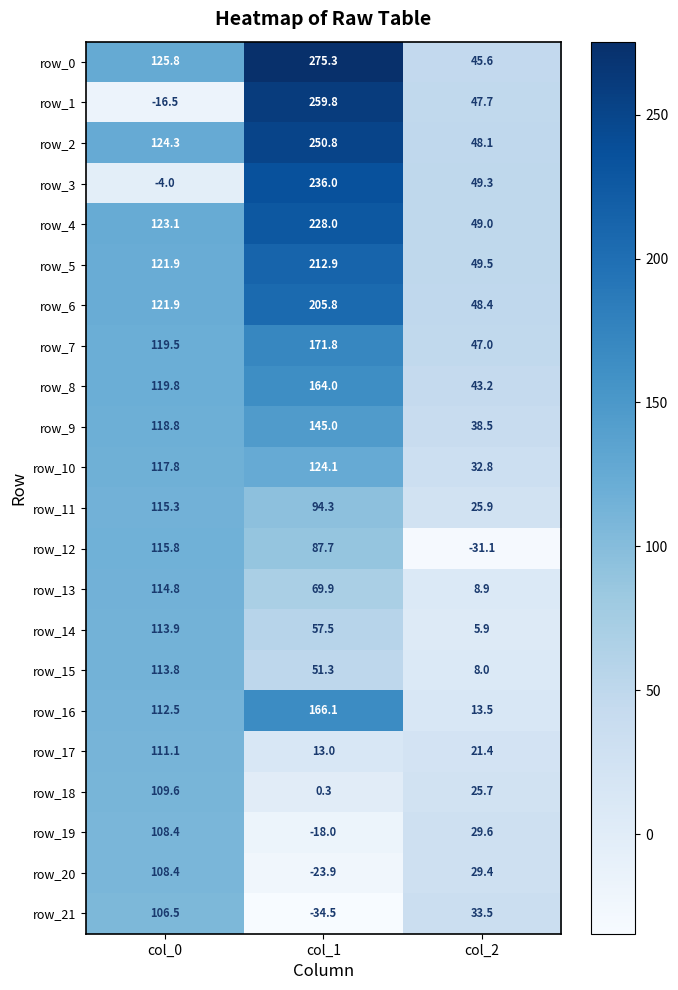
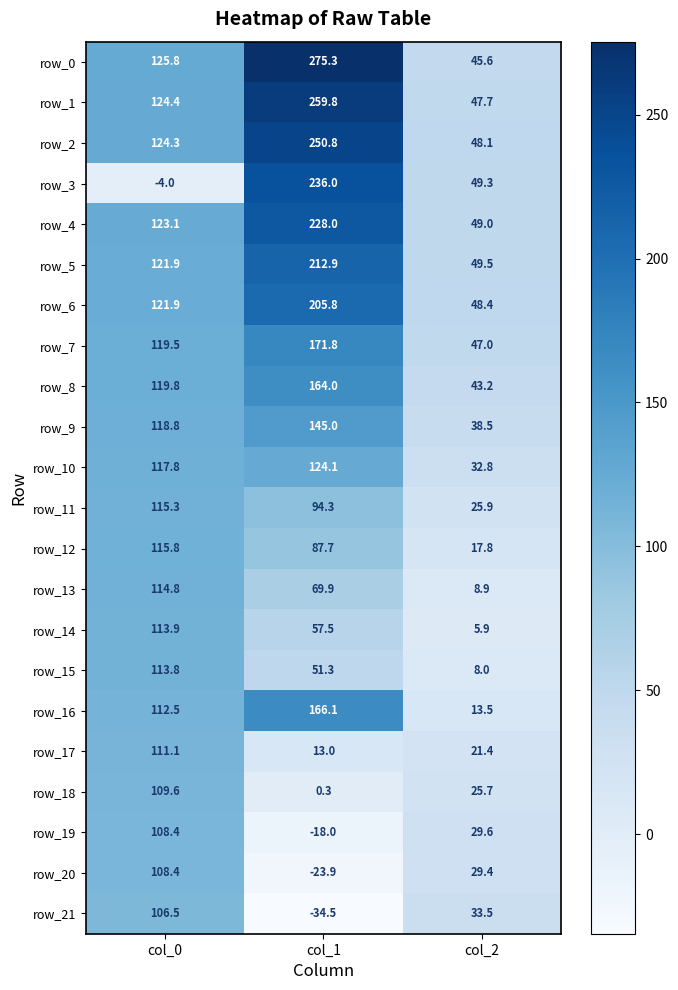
row_1, col_0: -16.5 -> 124.4
row_12, col_2: -31.1 -> 17.8
